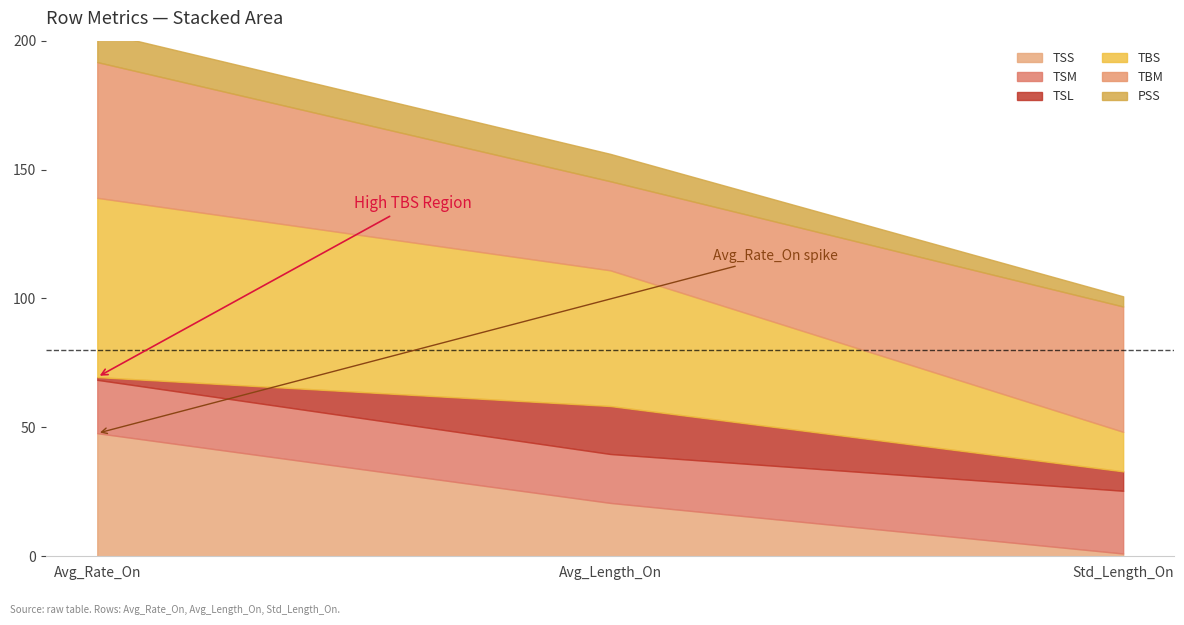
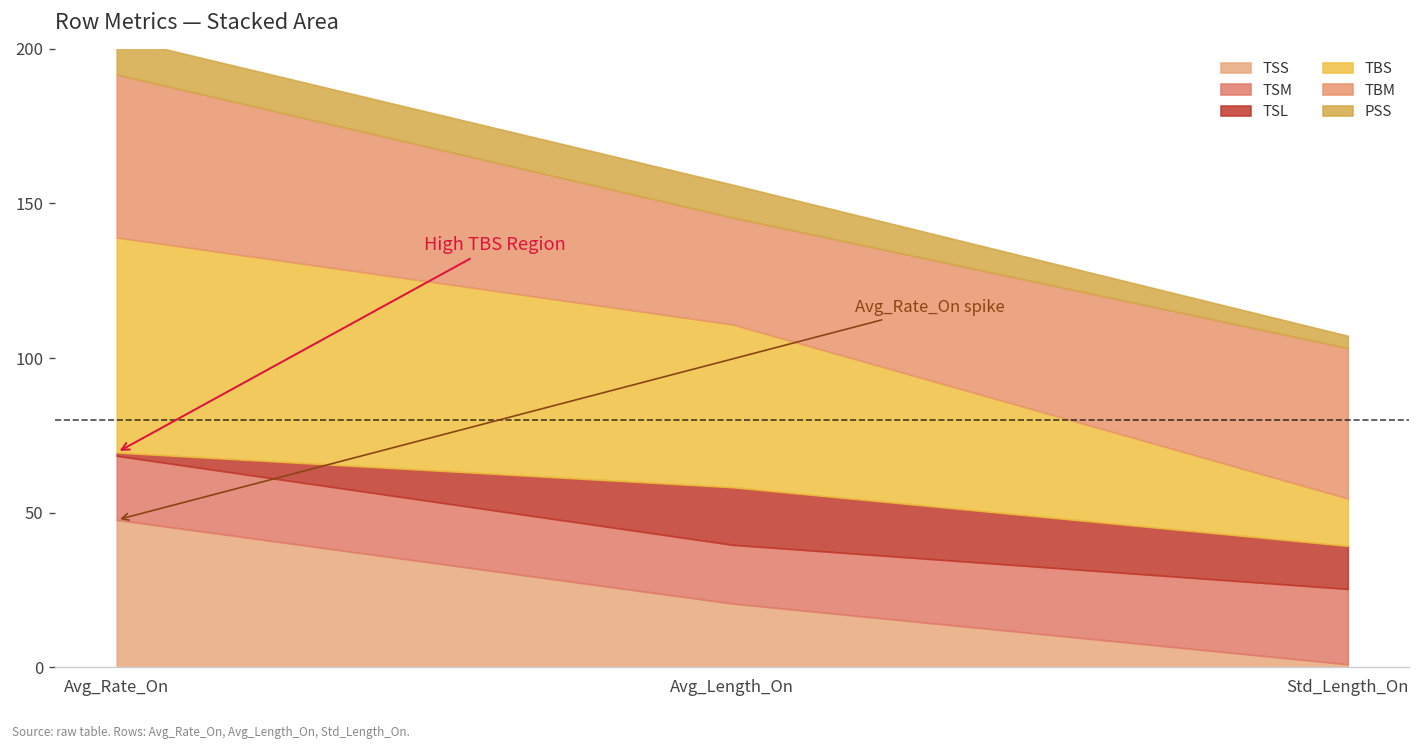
TSL, Std_Length_On: 8 -> 14
